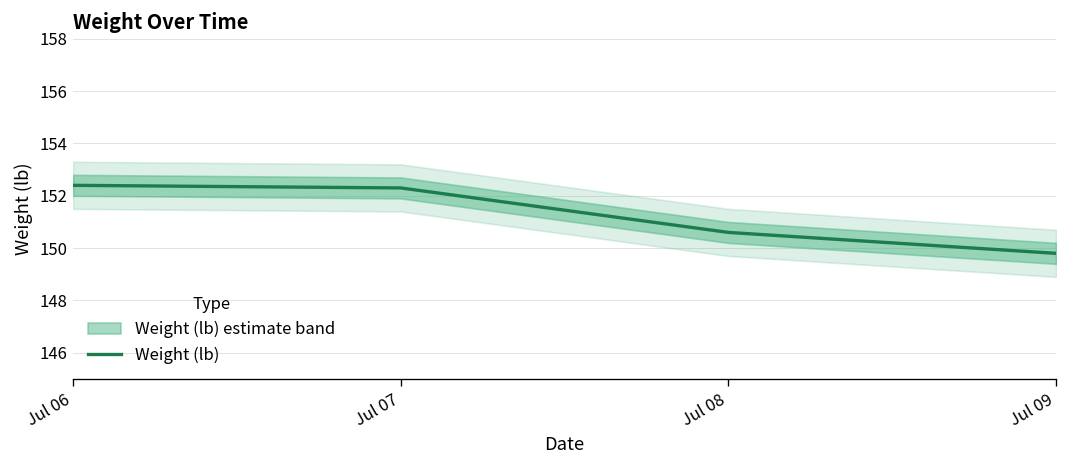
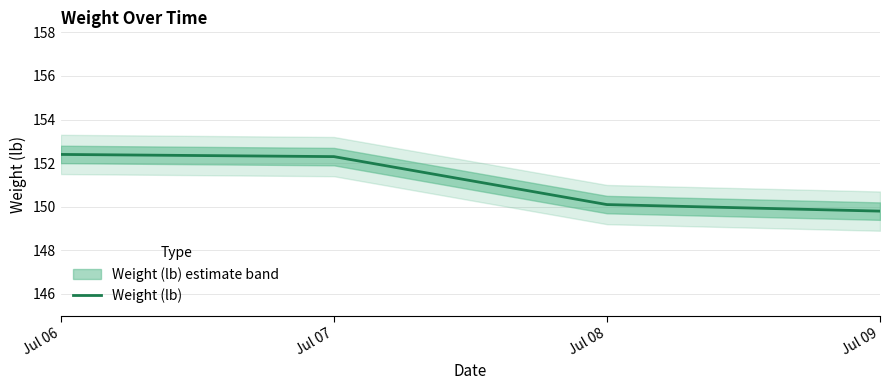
Weight (lb), Jul 08: 150.6 -> 150.1
